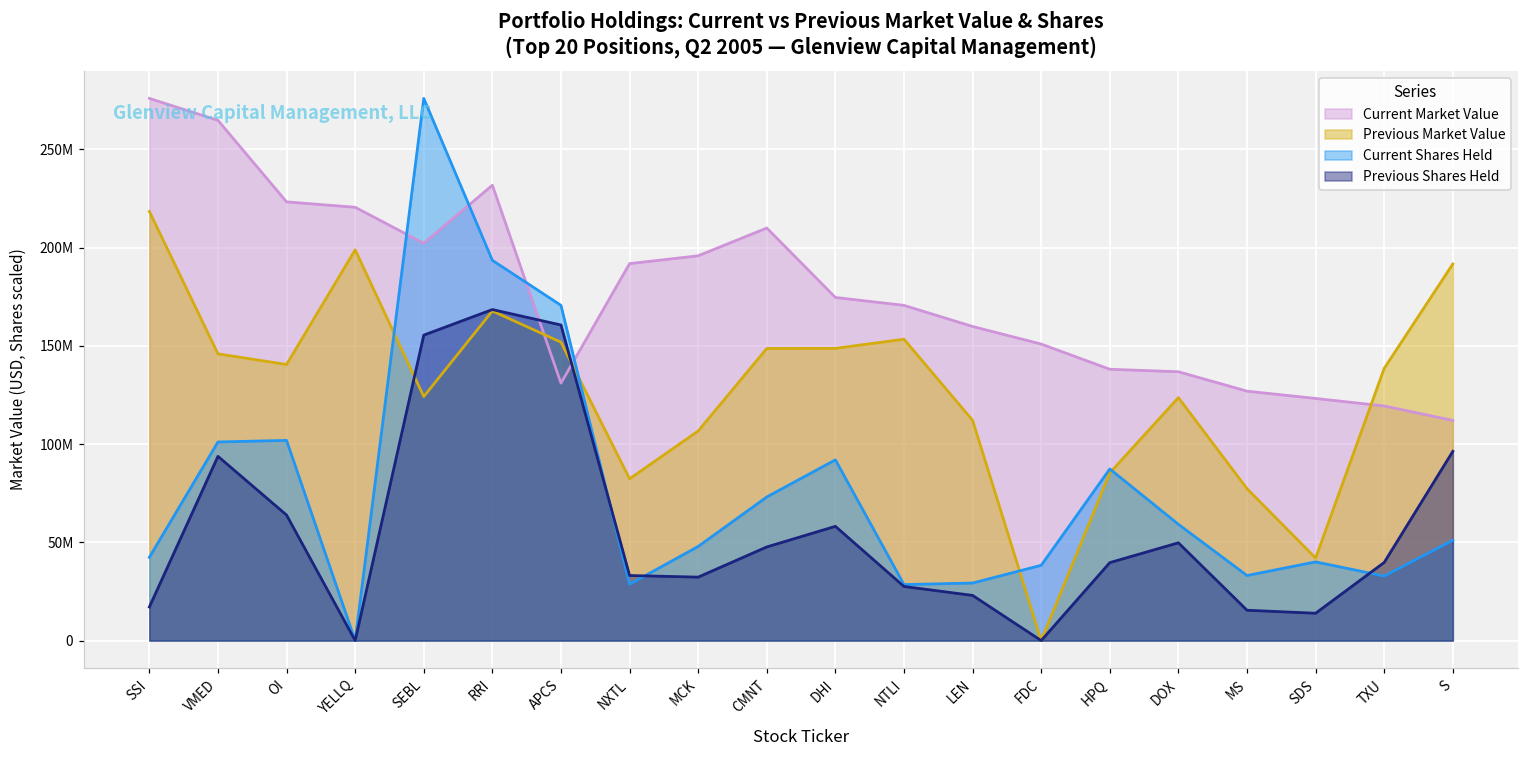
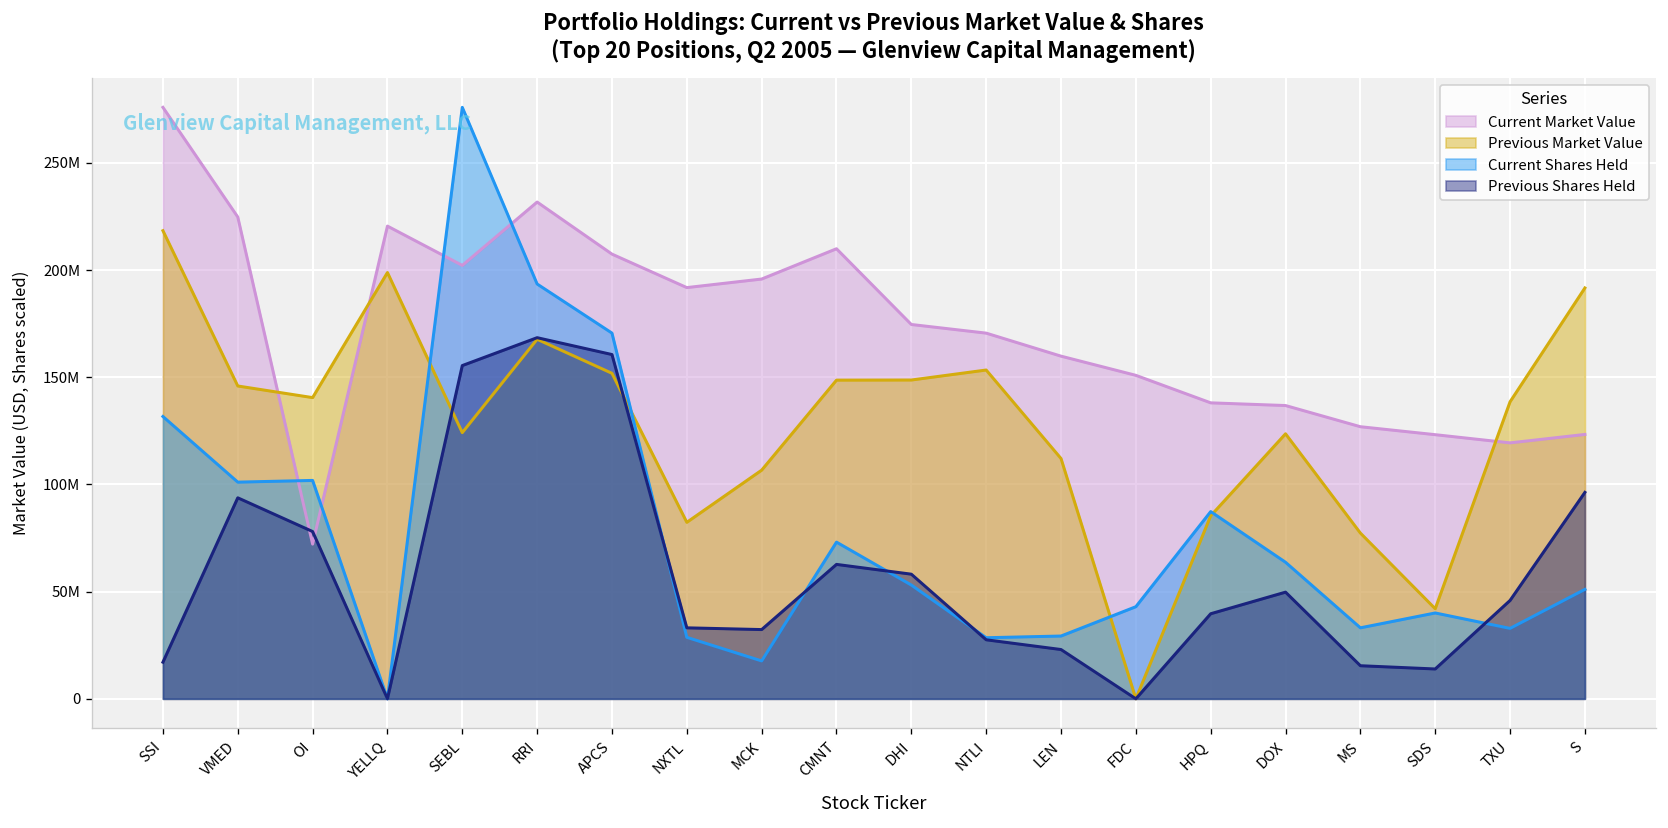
Current Shares Held, SSI: 42000000 -> 132000000
Current Market Value, VMED: 265000000 -> 225000000
Current Market Value, OI: 223000000 -> 72000000
Previous Shares Held, OI: 64000000 -> 78000000
Current Market Value, APCS: 131000000 -> 207000000
Current Shares Held, MCK: 48000000 -> 18000000
Previous Shares Held, CMNT: 48000000 -> 63000000
Current Shares Held, DHI: 92000000 -> 53000000
Current Shares Held, FDC: 38000000 -> 43000000
Current Shares Held, DOX: 59000000 -> 64000000
Previous Shares Held, TXU: 40000000 -> 46000000
Current Market Value, S: 112000000 -> 123000000
